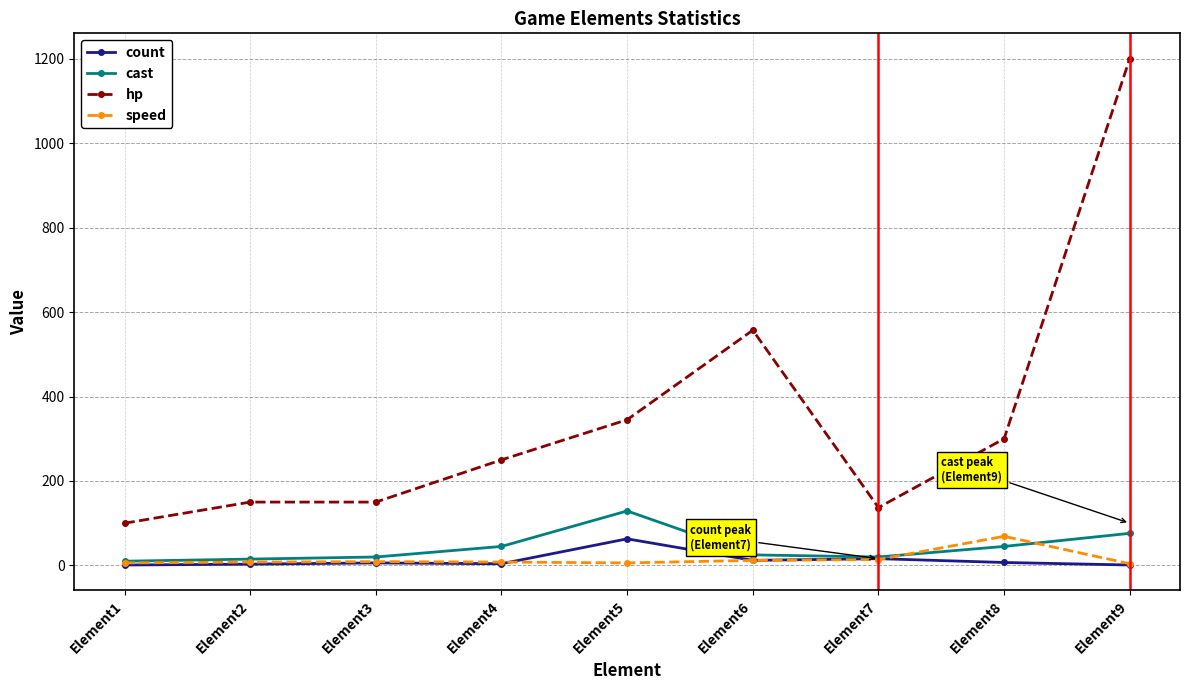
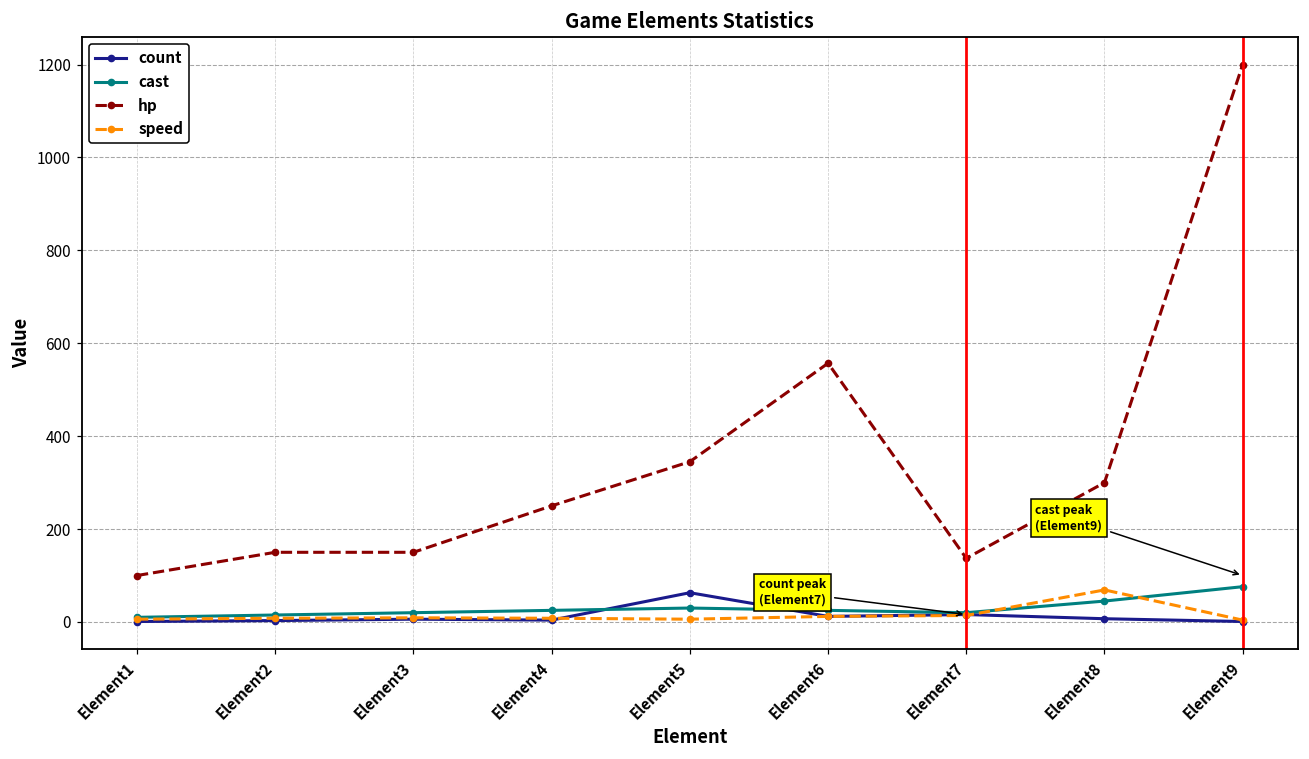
cast, Element4: 50 -> 30
cast, Element5: 130 -> 30
